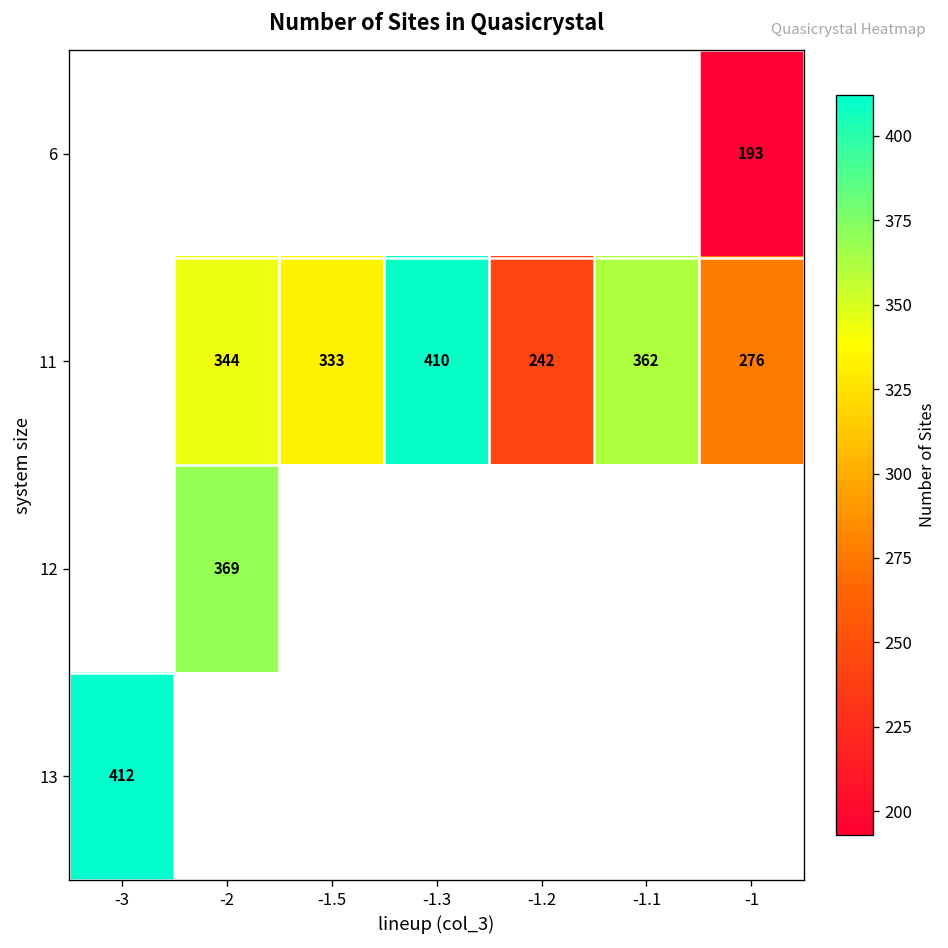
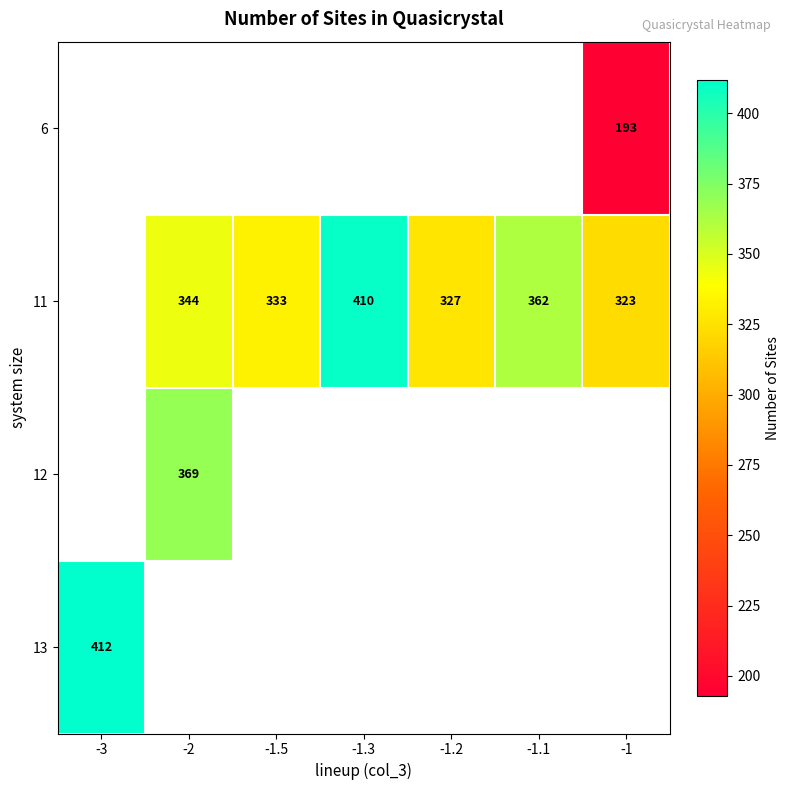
11, -1.2: 242 -> 327
11, -1: 276 -> 323
